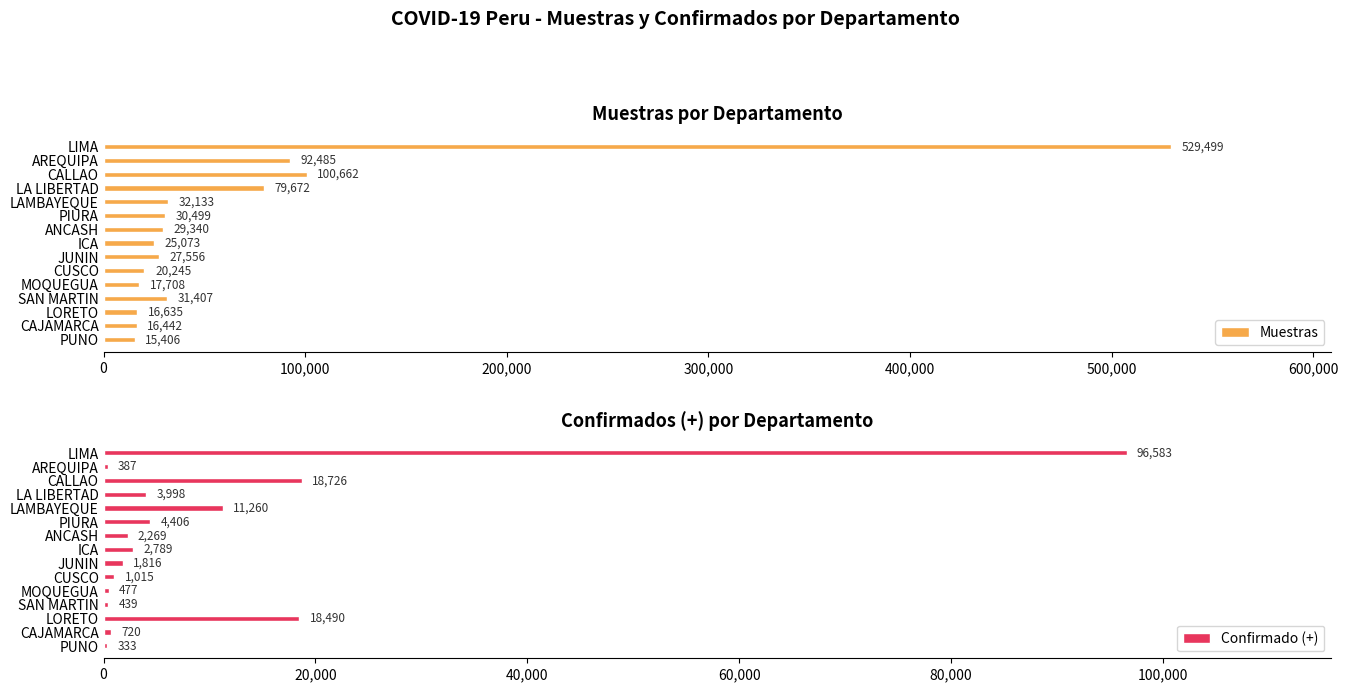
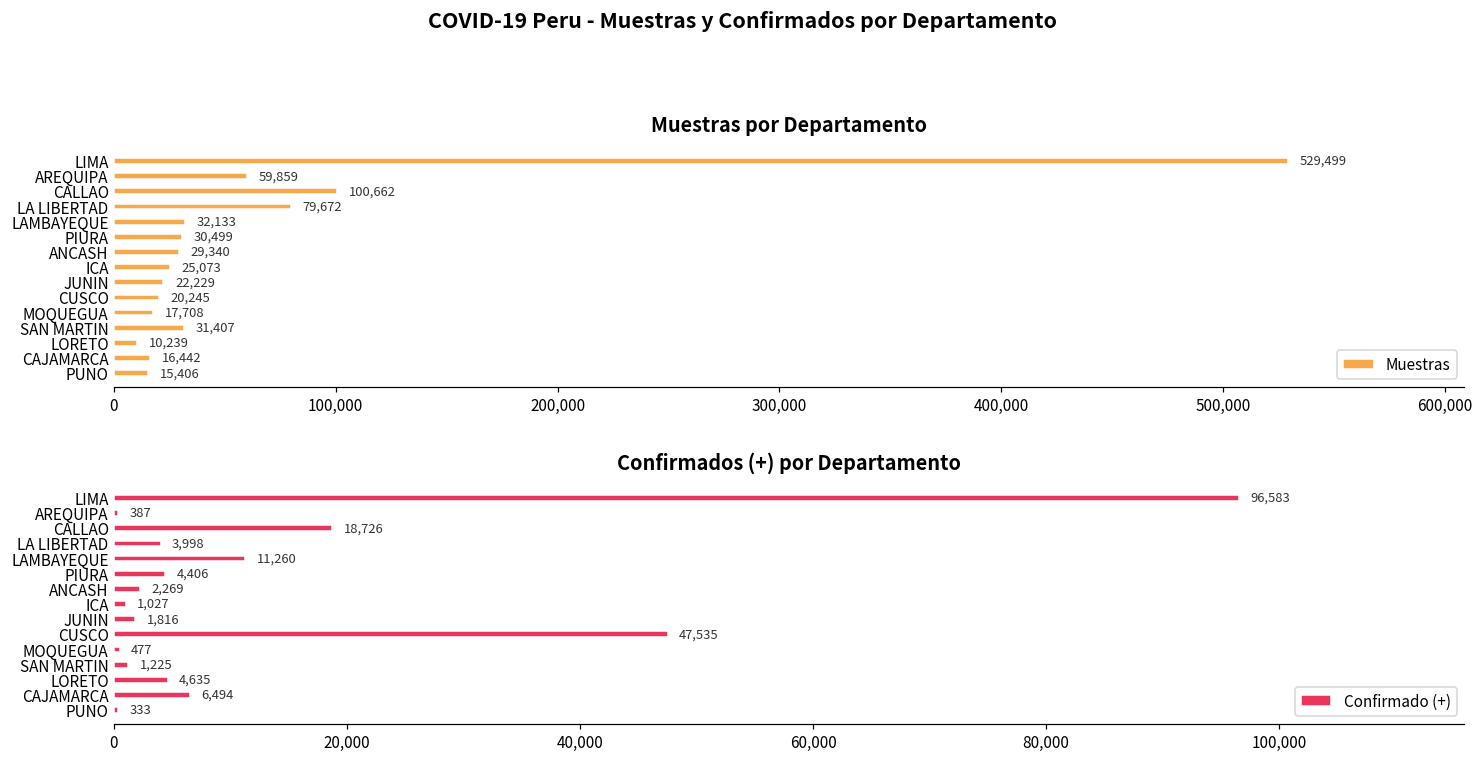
Muestras por Departamento, AREQUIPA: 92,485 -> 59,859
Muestras por Departamento, JUNIN: 27,556 -> 22,229
Muestras por Departamento, LORETO: 16,635 -> 10,239
Confirmados (+) por Departamento, ICA: 2,789 -> 1,027
Confirmados (+) por Departamento, CUSCO: 1,015 -> 47,535
Confirmados (+) por Departamento, SAN MARTIN: 439 -> 1,225
Confirmados (+) por Departamento, LORETO: 18,490 -> 4,635
Confirmados (+) por Departamento, CAJAMARCA: 720 -> 6,494
